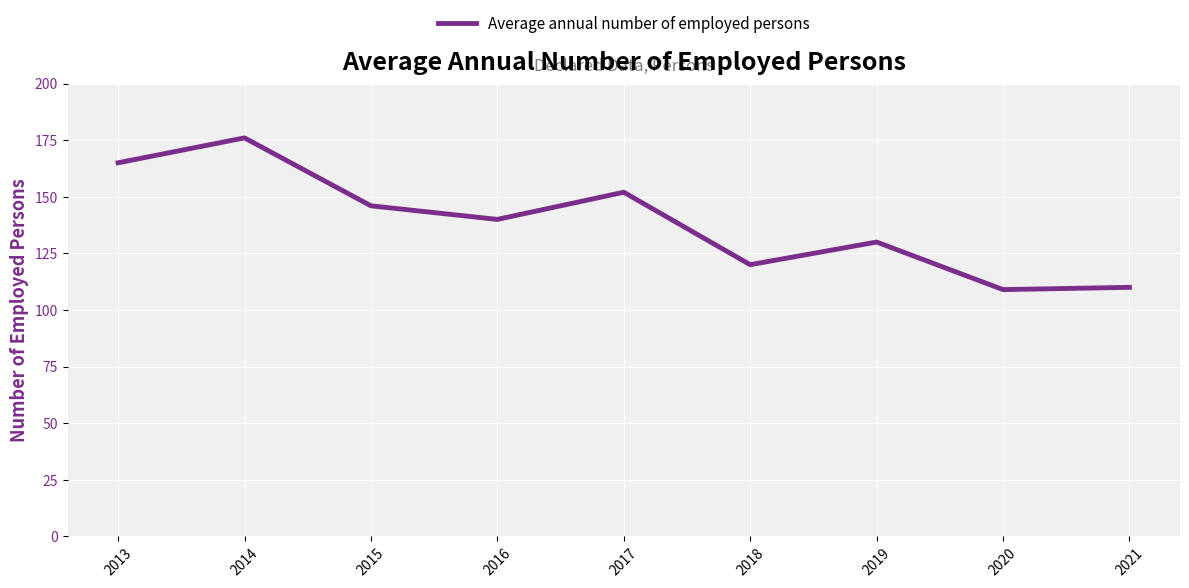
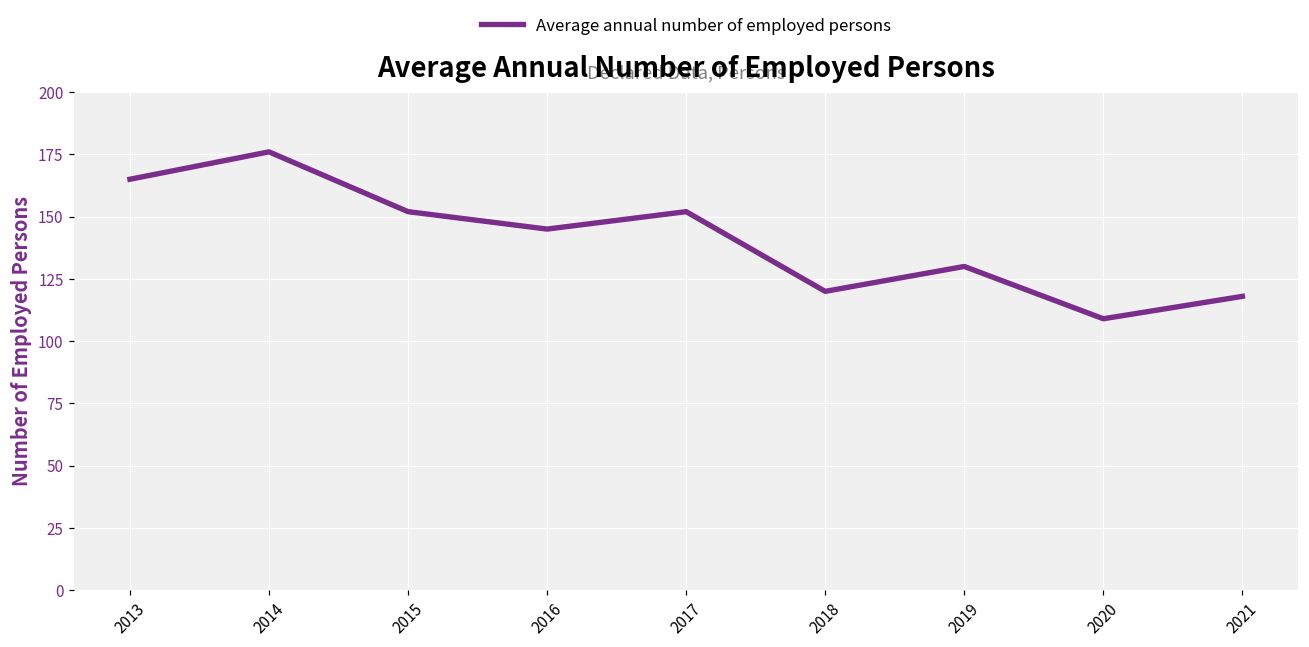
2015: 146 -> 152
2016: 140 -> 145
2021: 110 -> 118
